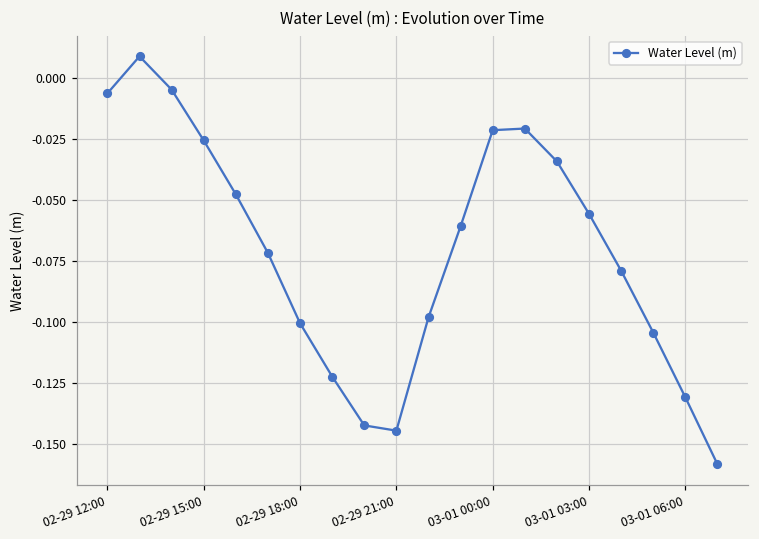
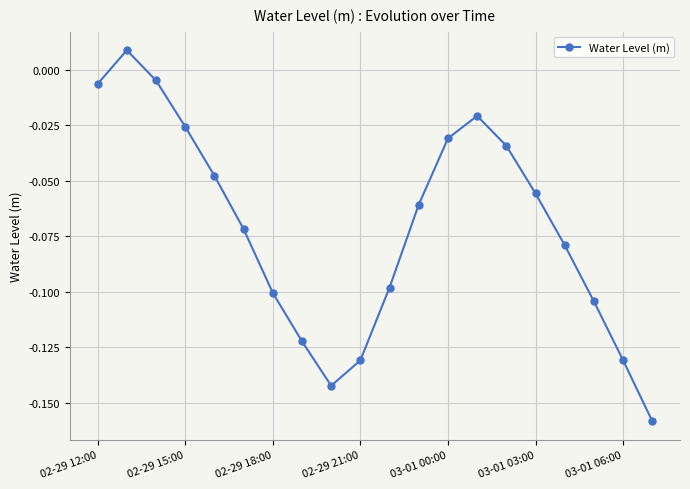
02-29 21:00: -0.145 -> -0.131
03-01 00:00: -0.021 -> -0.031
